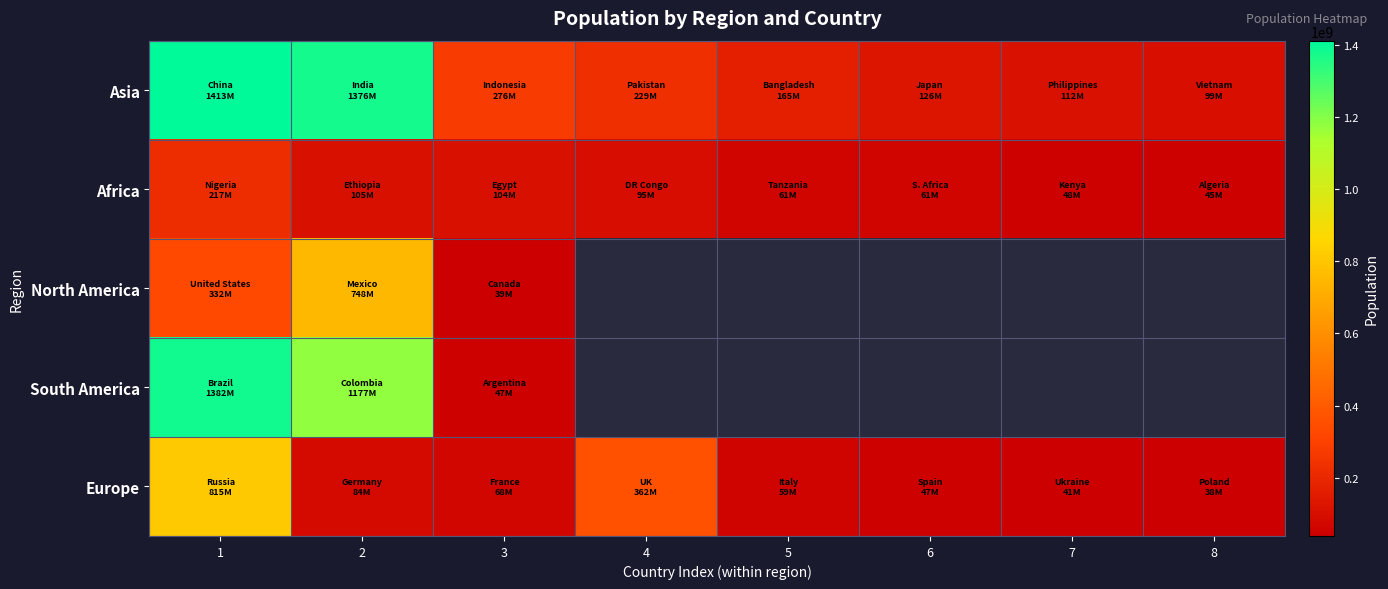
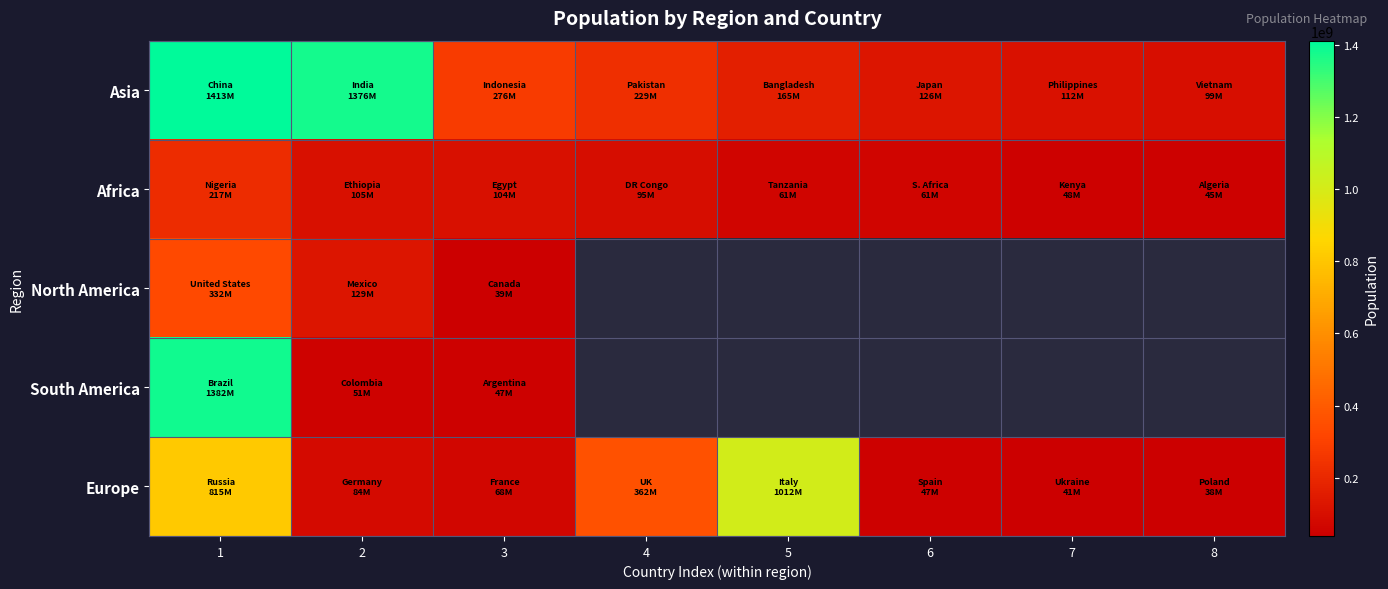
North America, 2: 748M -> 129M
South America, 2: 1177M -> 51M
Europe, 5: 59M -> 1012M
